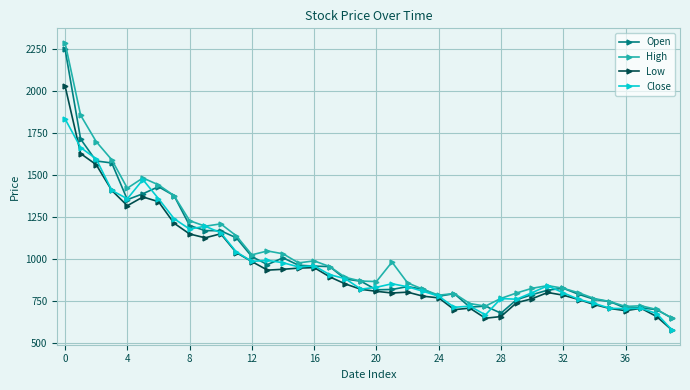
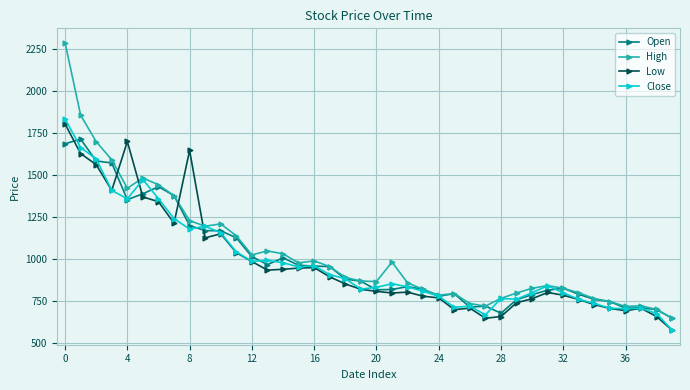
Open, 0: 2250 -> 1690
Low, 0: 2030 -> 1810
Low, 4: 1320 -> 1700
Low, 8: 1150 -> 1650
